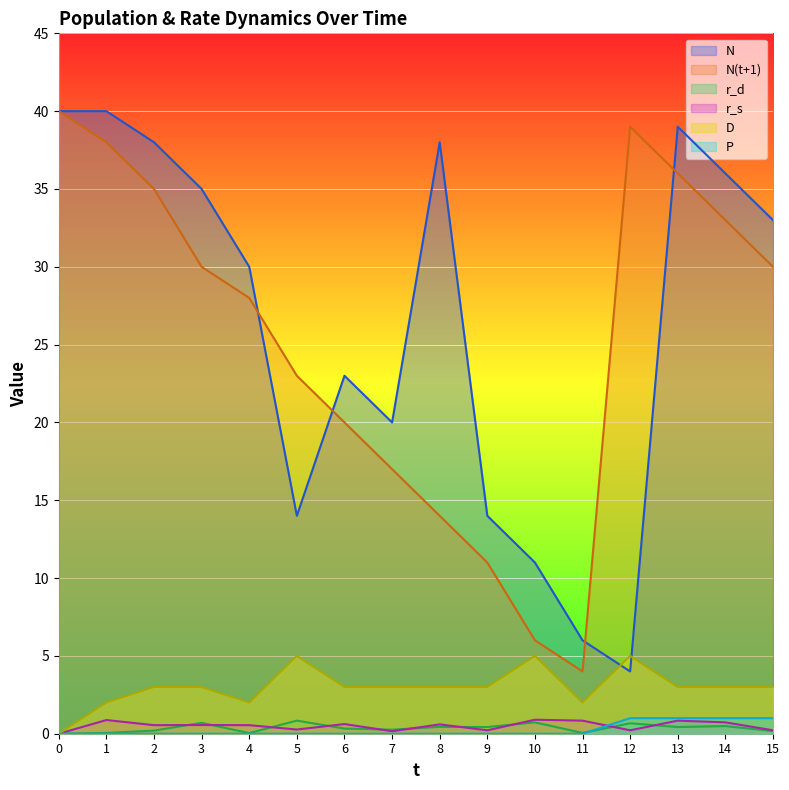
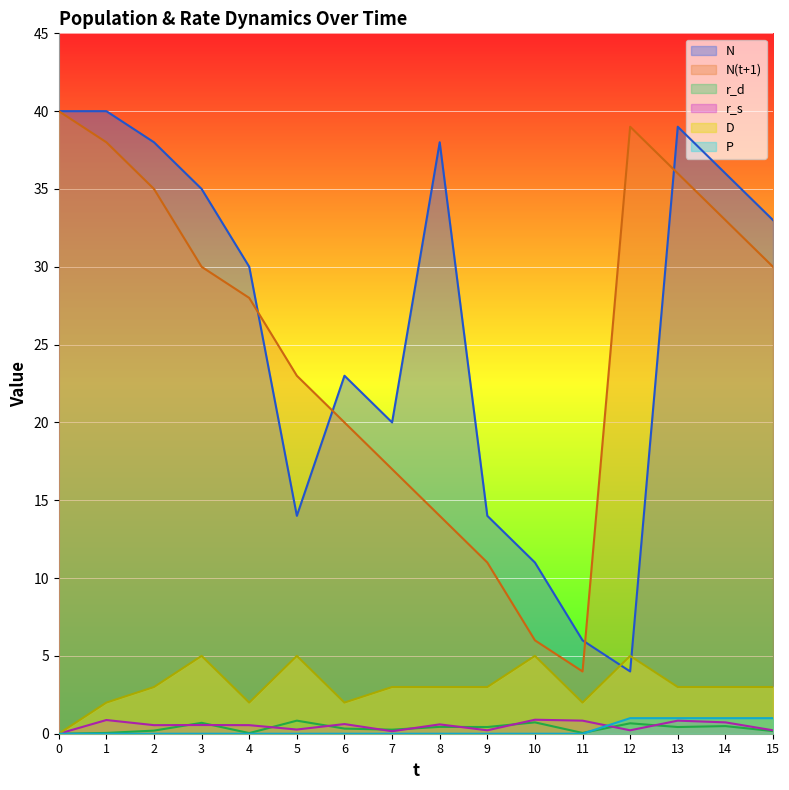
D, 3: 3 -> 5
D, 6: 3 -> 2
